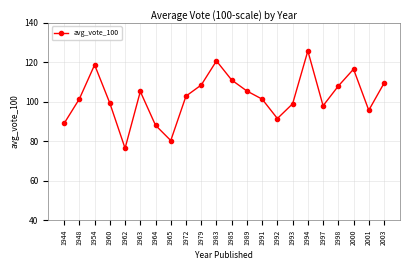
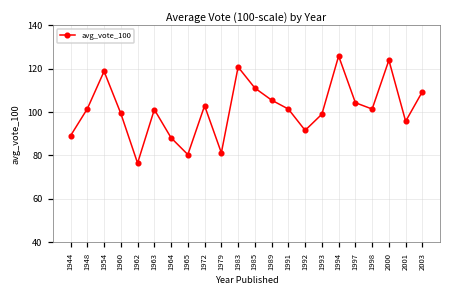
1963: 105 -> 101
1979: 109 -> 81
1997: 98 -> 104
1998: 108 -> 101
2000: 117 -> 124
